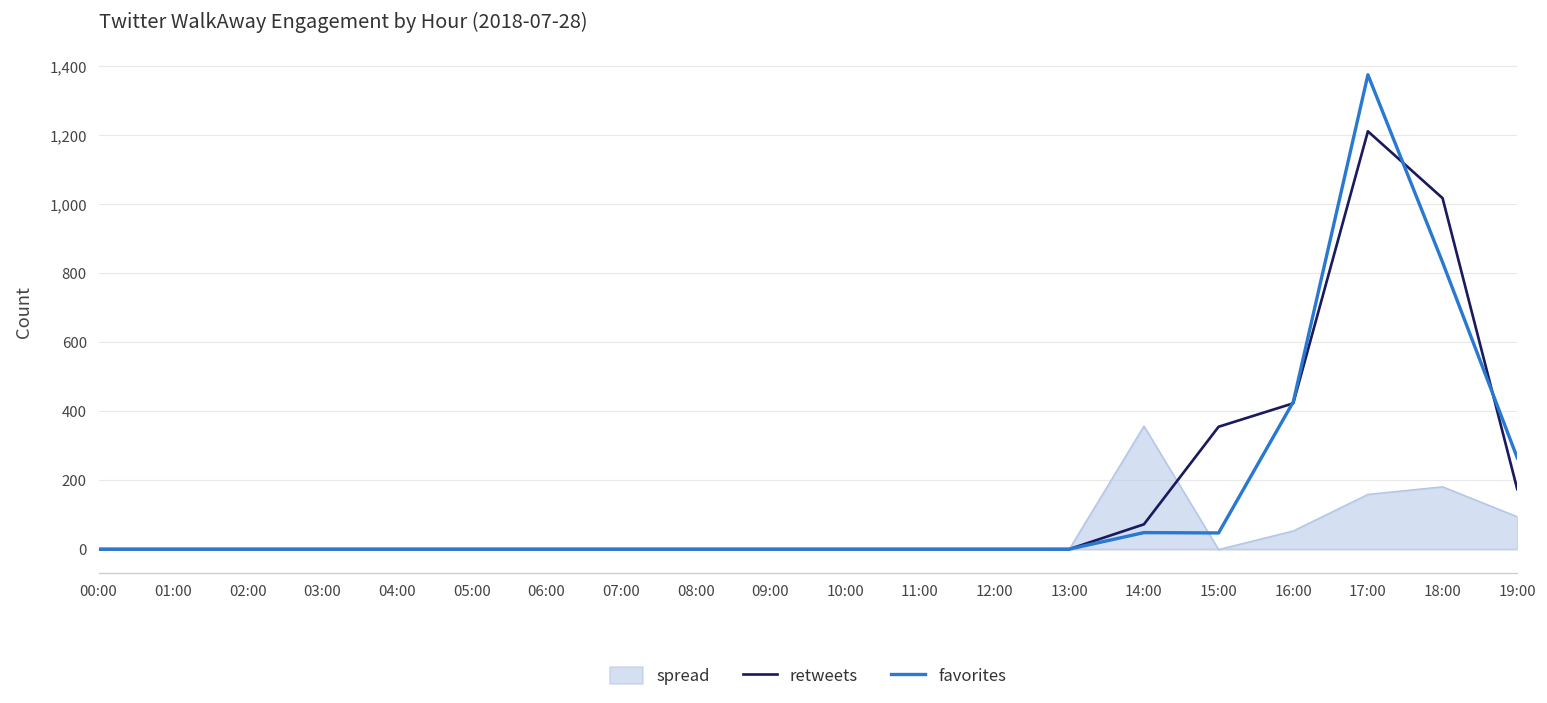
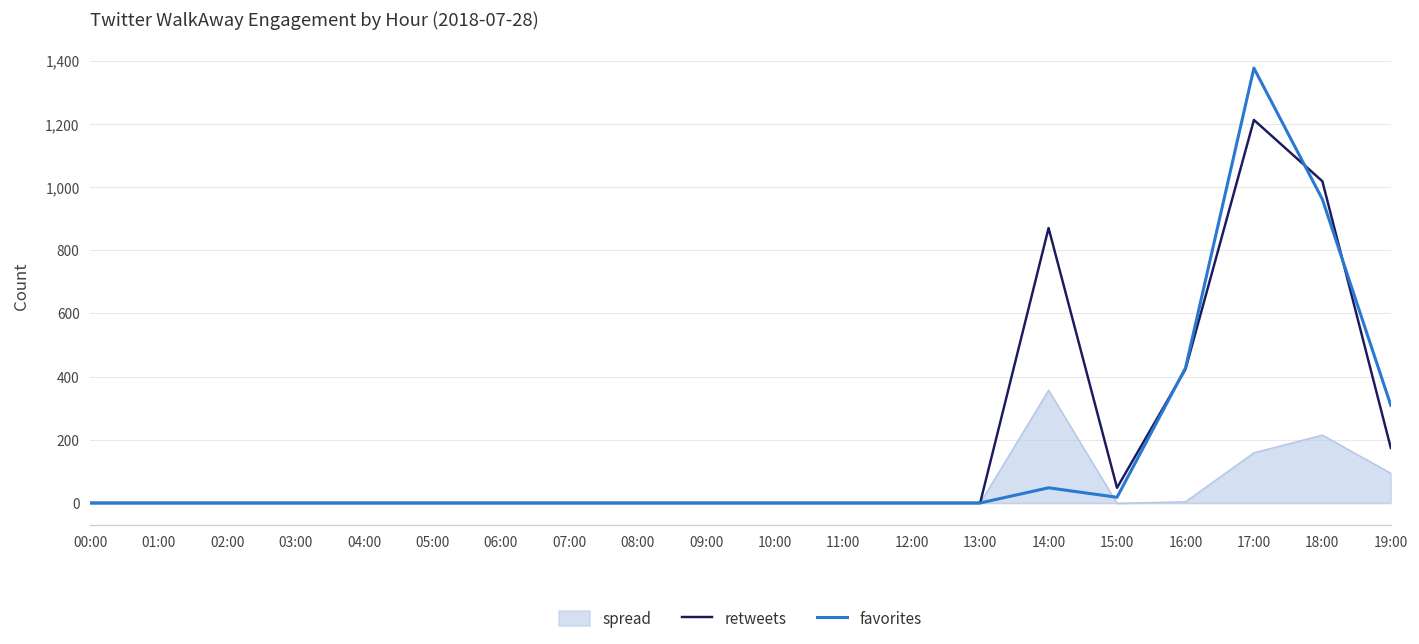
retweets, 14:00: 70 -> 870
retweets, 15:00: 360 -> 50
favorites, 15:00: 50 -> 20
spread, 16:00: 50 -> 0
spread, 18:00: 180 -> 220
favorites, 18:00: 830 -> 960
favorites, 19:00: 270 -> 310
